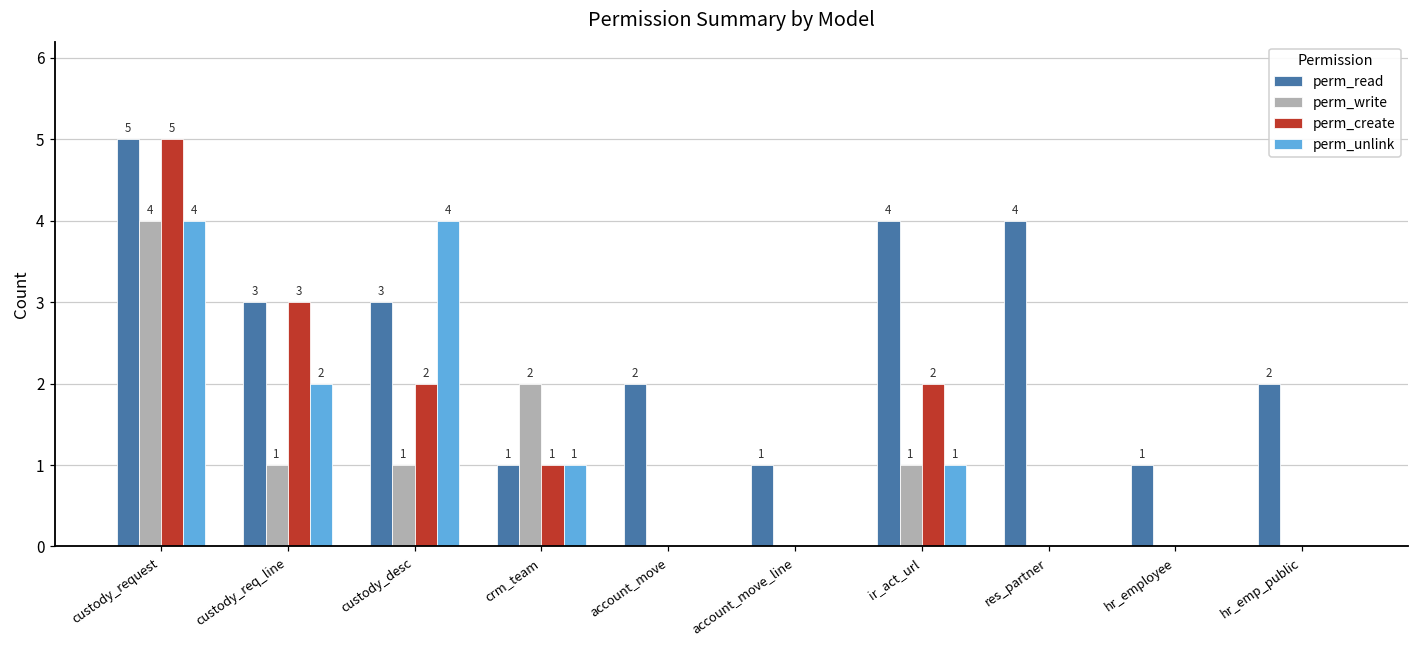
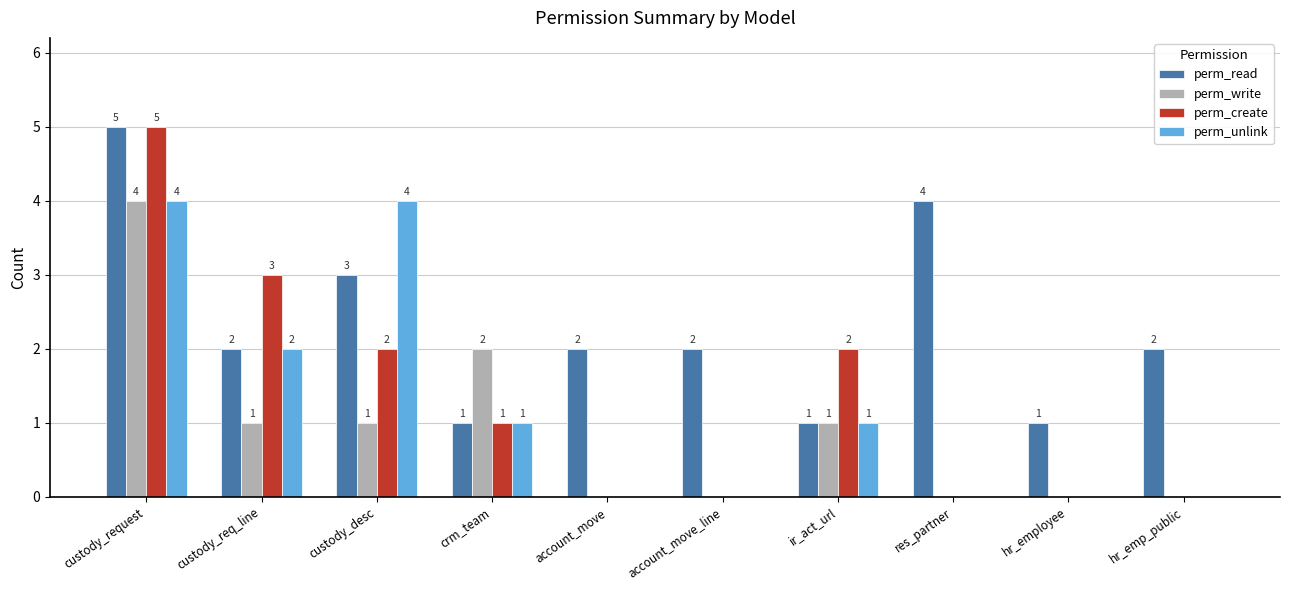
perm_read, custody_req_line: 3 -> 2
perm_read, account_move_line: 1 -> 2
perm_read, ir_act_url: 4 -> 1
